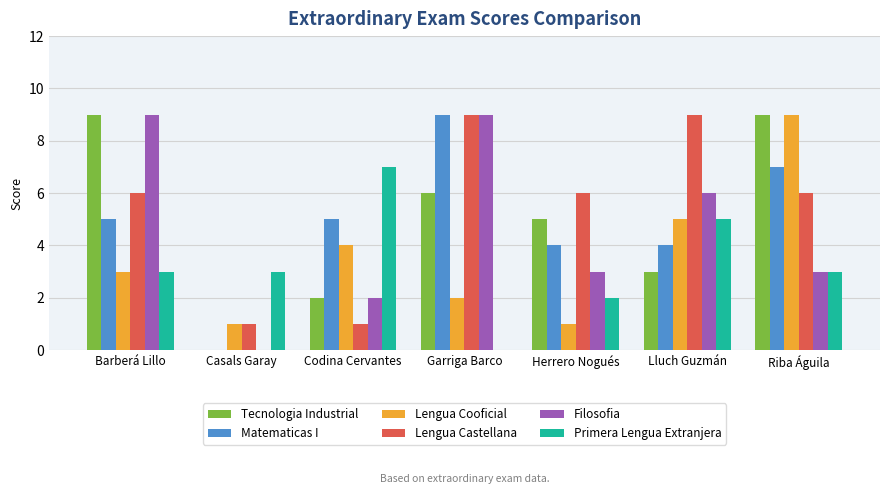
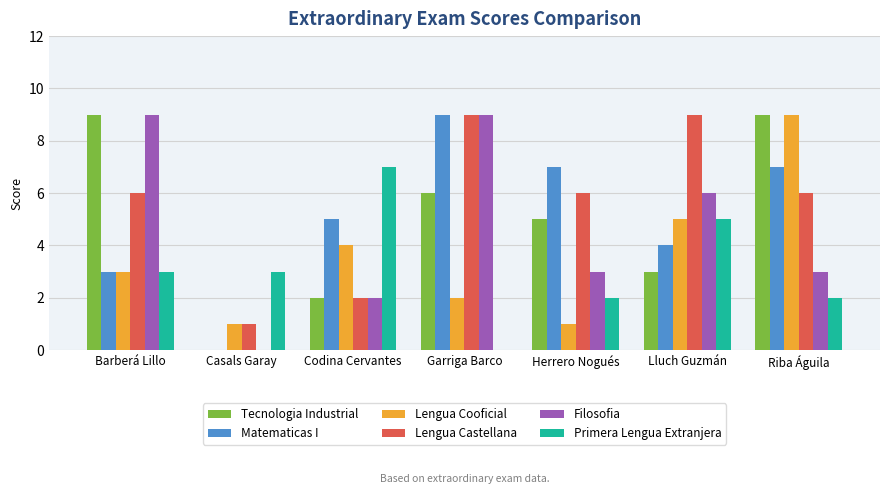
Matematicas I, Barberá Lillo: 5 -> 3
Lengua Castellana, Codina Cervantes: 1 -> 2
Matematicas I, Herrero Nogués: 4 -> 7
Primera Lengua Extranjera, Riba Águila: 3 -> 2
